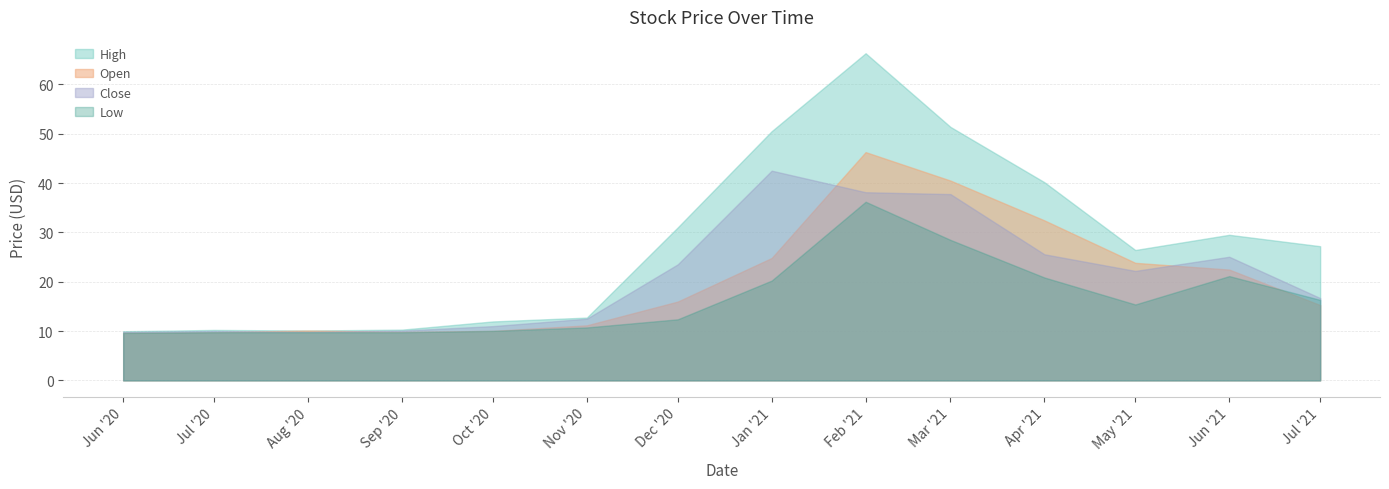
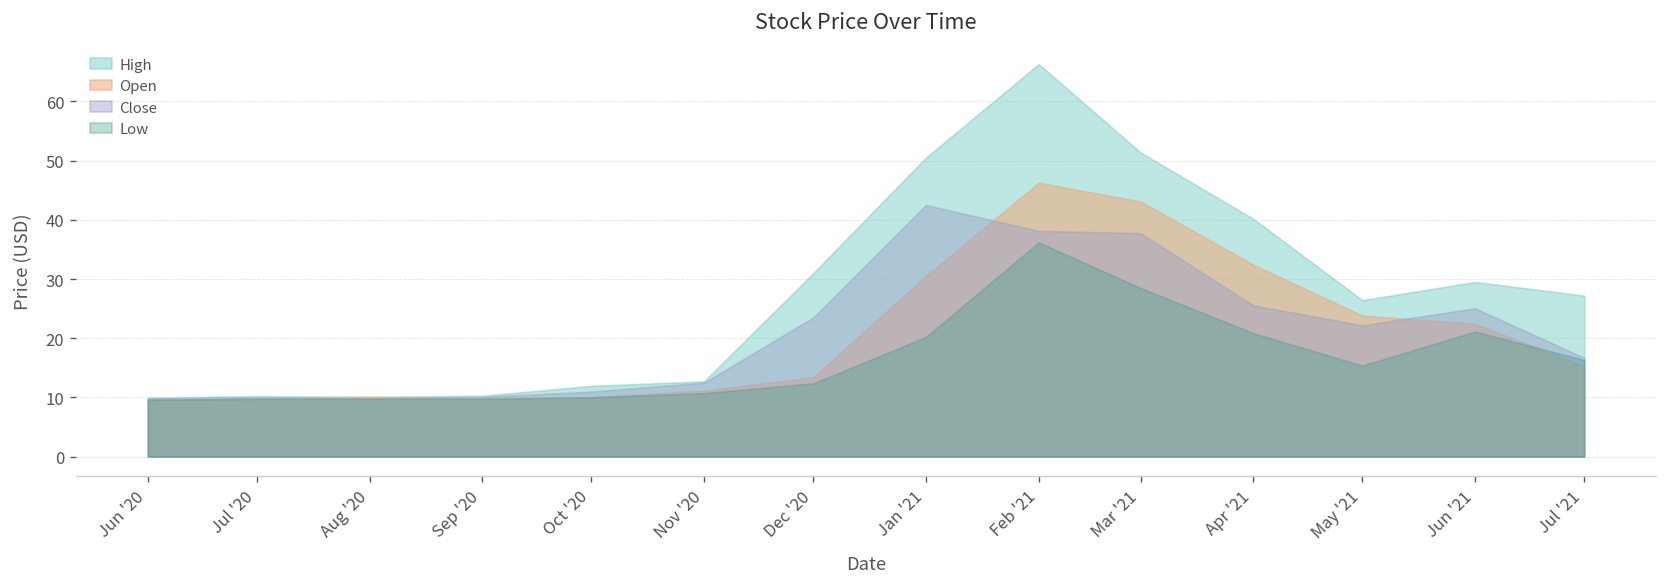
Open, Dec '20: 16 -> 13
Open, Jan '21: 25 -> 31
Open, Mar '21: 40 -> 43
